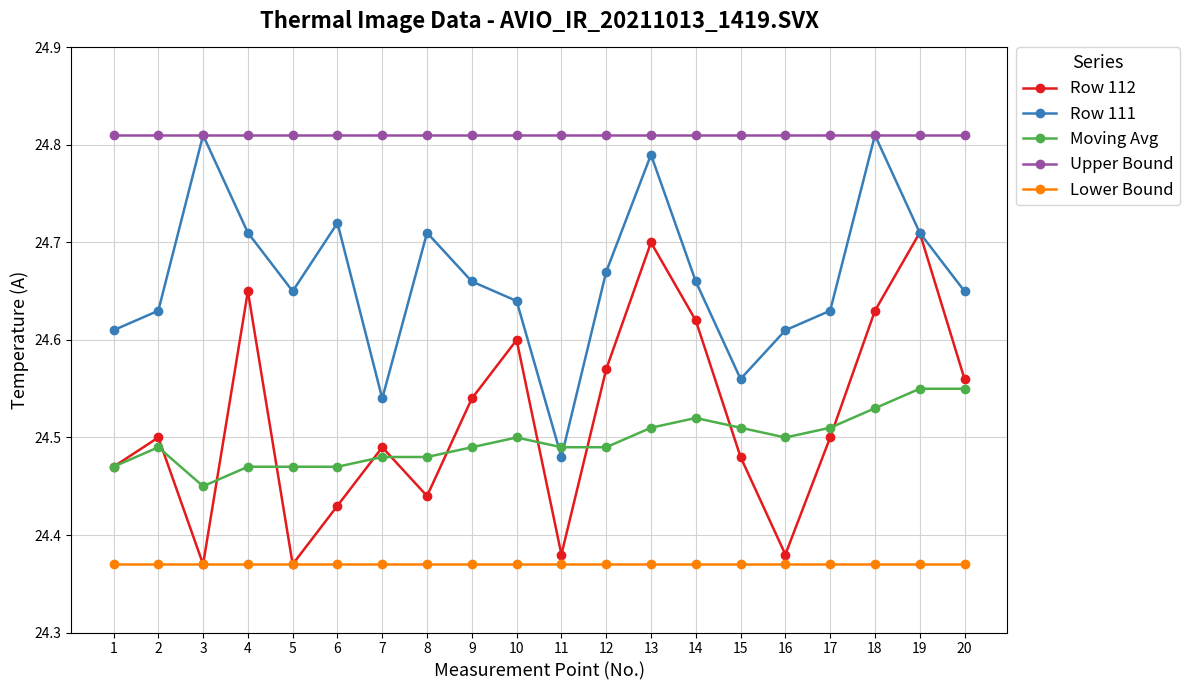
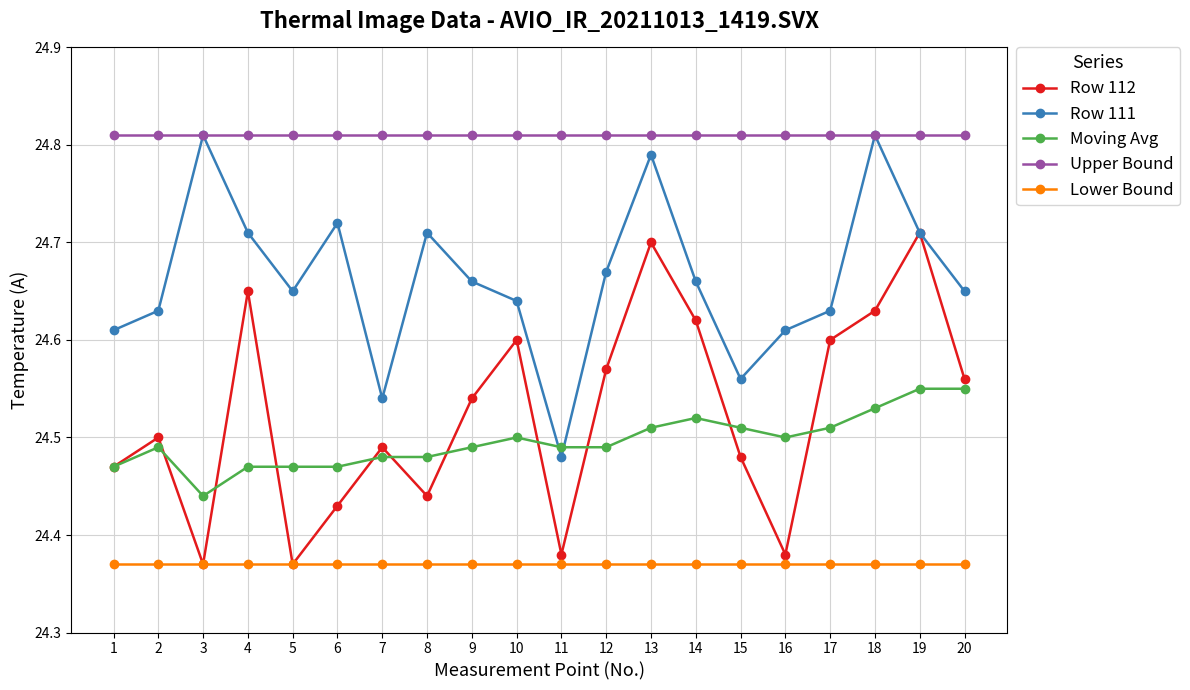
Moving Avg, 3: 24.45 -> 24.44
Row 112, 17: 24.5 -> 24.6
